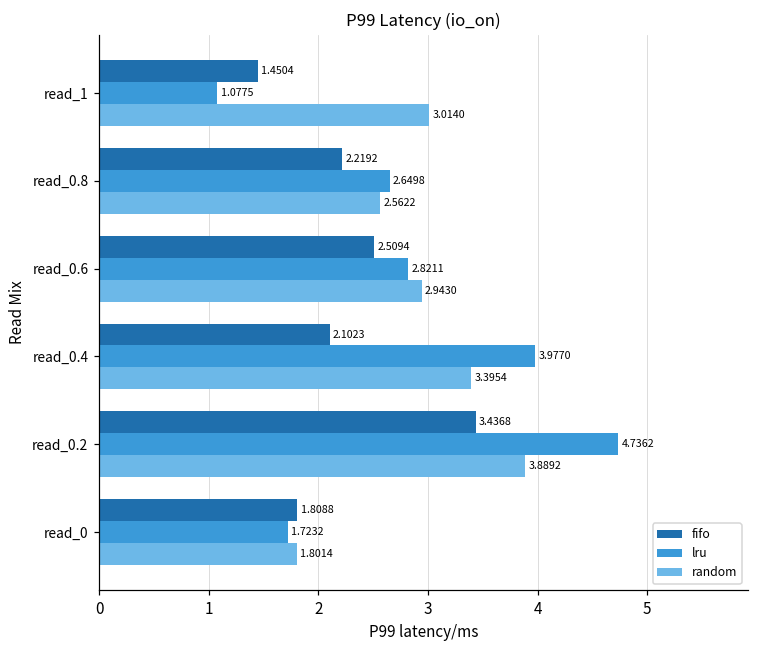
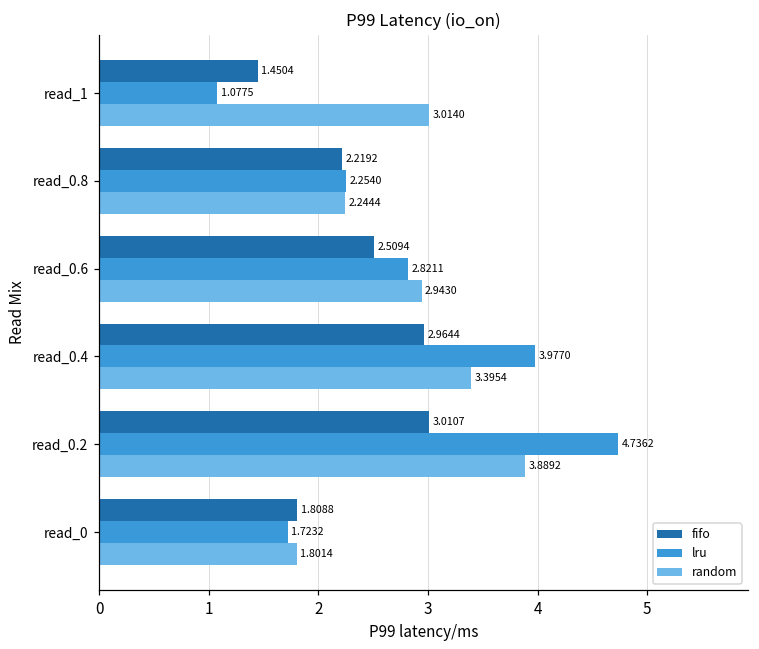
lru, read_0.8: 2.6498 -> 2.2540
random, read_0.8: 2.5622 -> 2.2444
fifo, read_0.4: 2.1023 -> 2.9644
fifo, read_0.2: 3.4368 -> 3.0107
